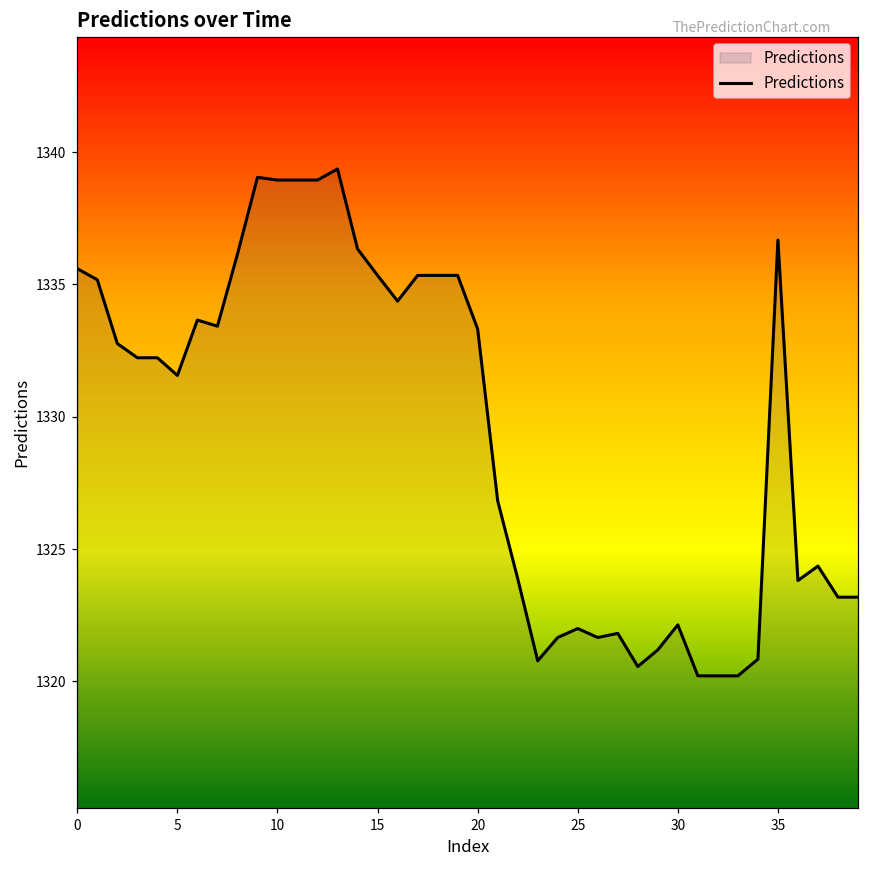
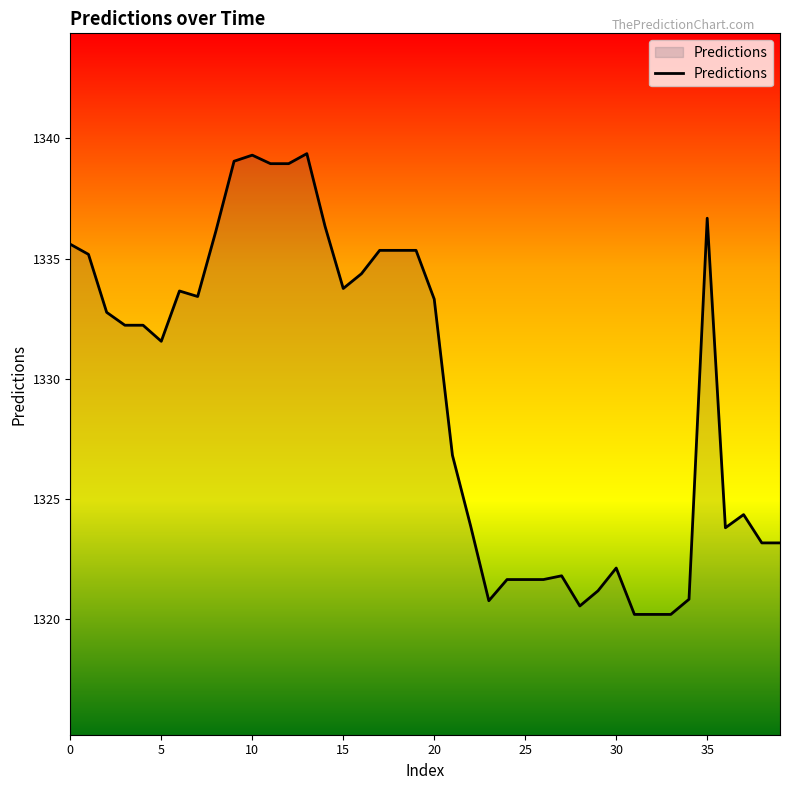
10: 1338.9 -> 1339.3
15: 1335.3 -> 1333.8
25: 1322.0 -> 1321.7
